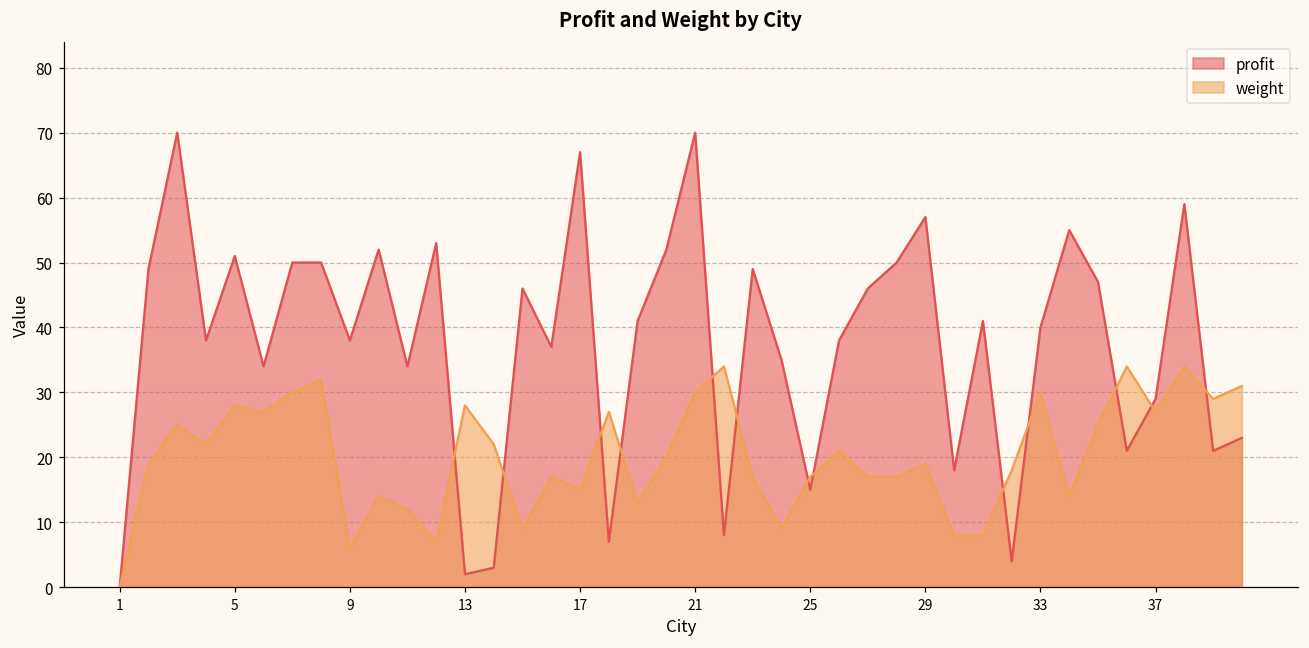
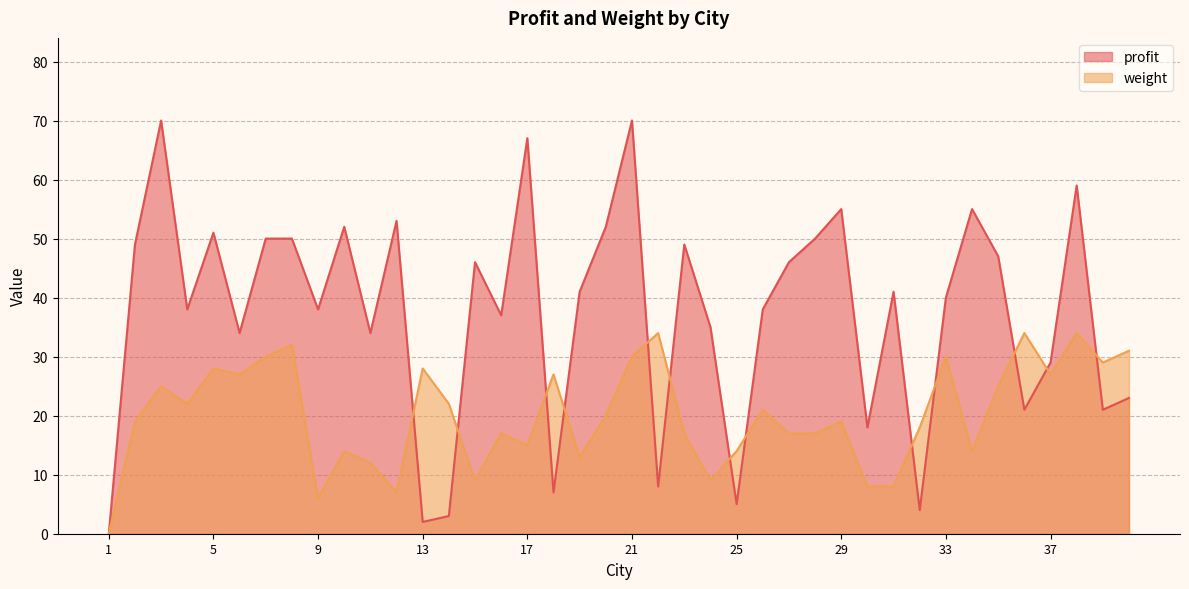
profit, 25: 15 -> 5
weight, 25: 17 -> 14
profit, 29: 57 -> 55
